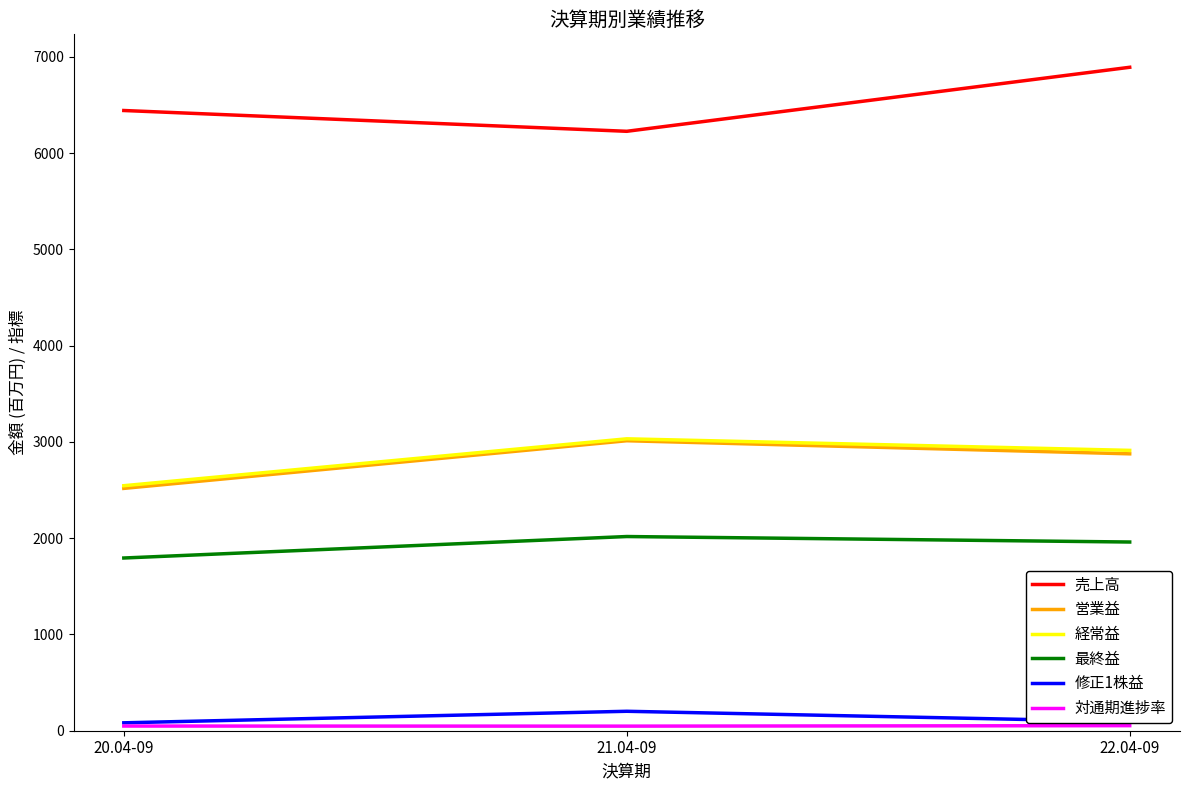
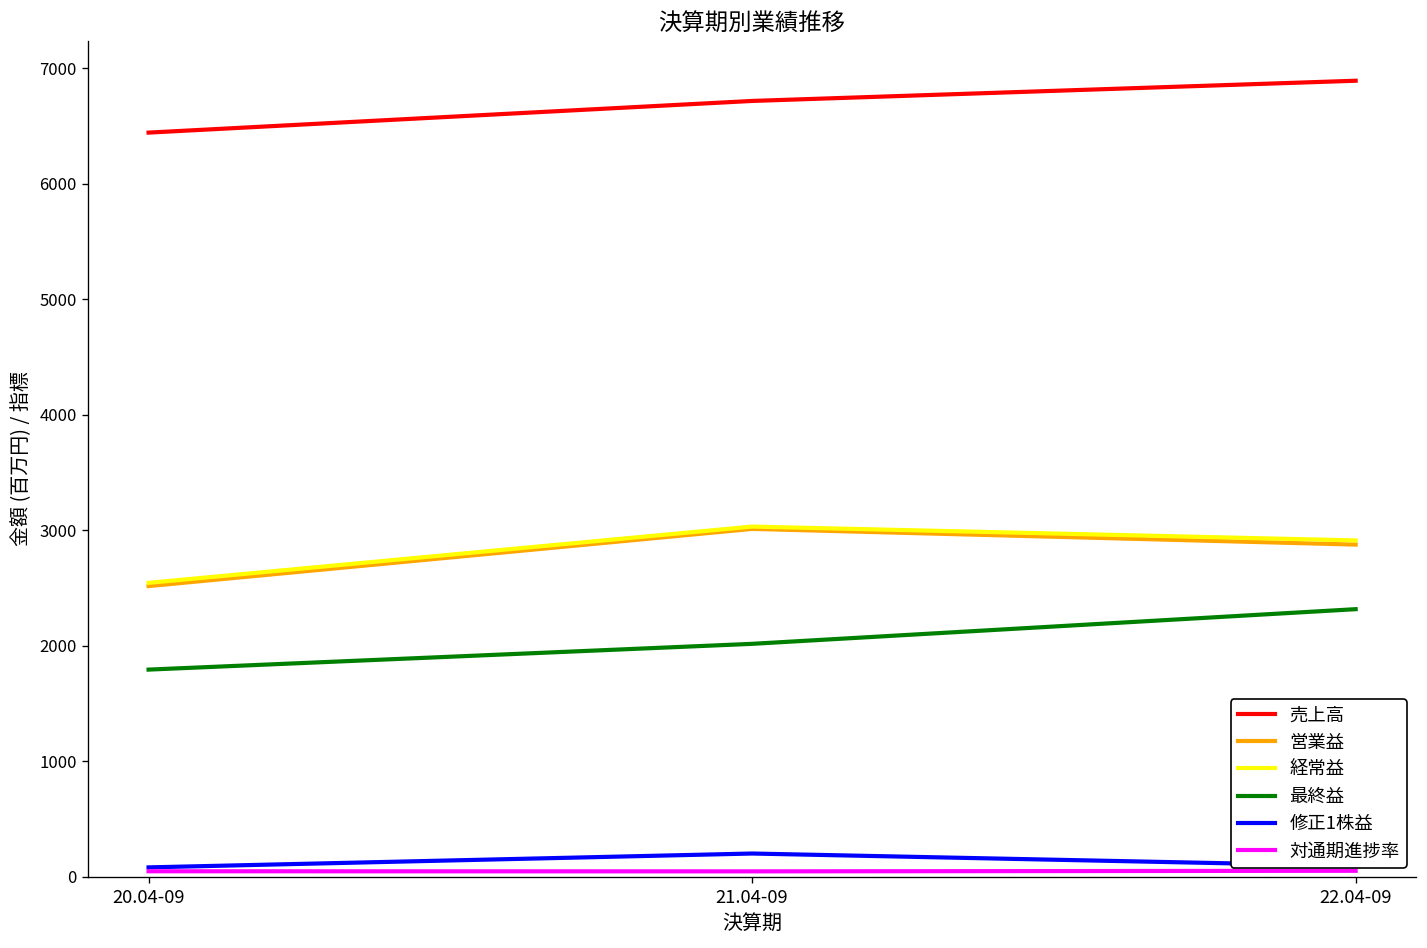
売上高, 21.04-09: 6200 -> 6700
最終益, 22.04-09: 2000 -> 2300
